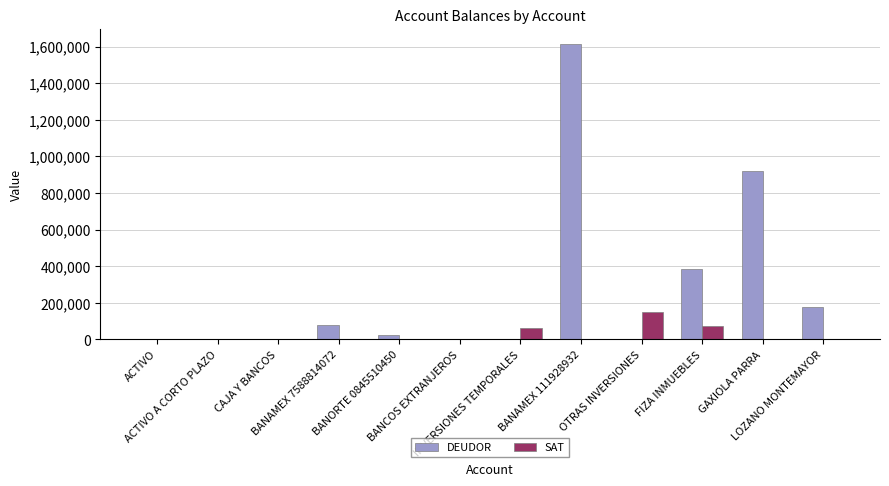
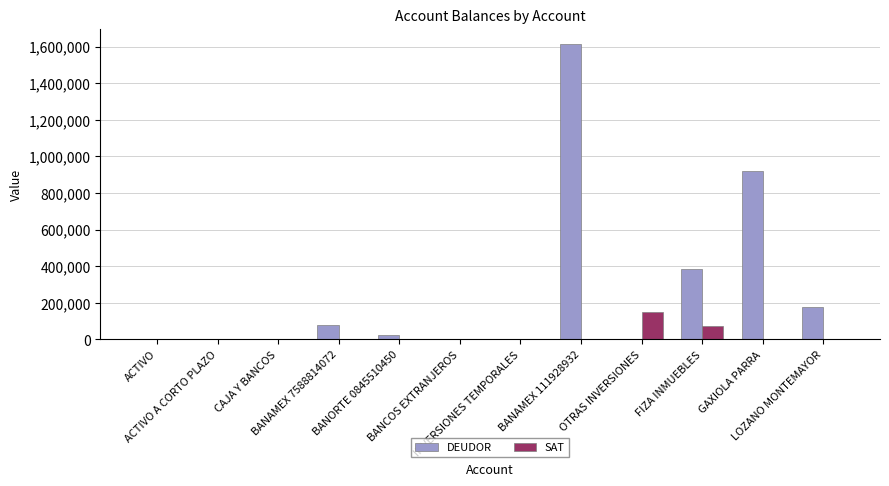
SAT, INVERSIONES TEMPORALES: 60,000 -> 0
